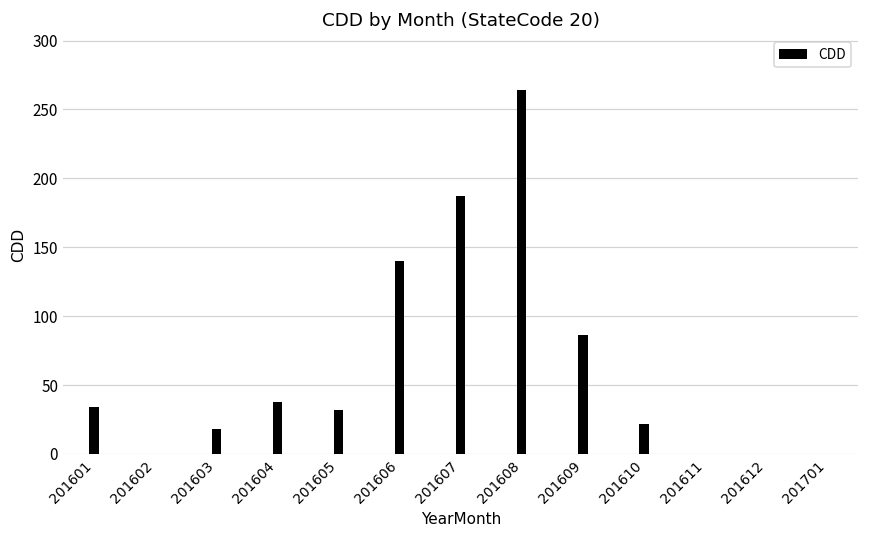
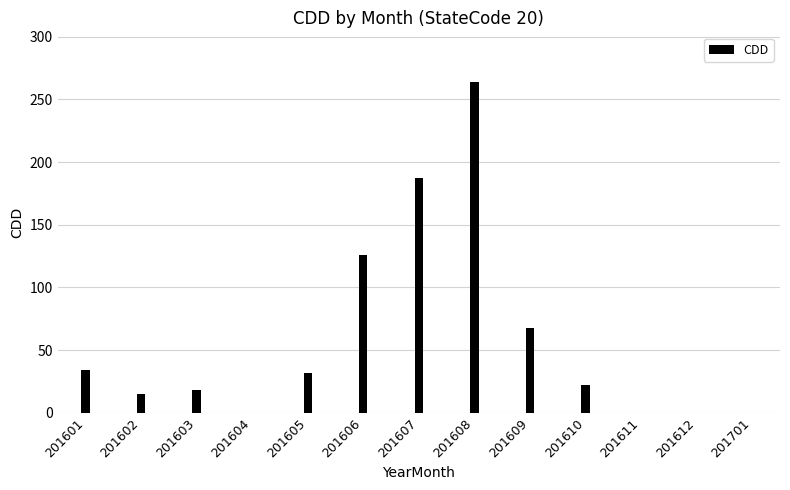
201602: 0 -> 15
201604: 38 -> 0
201606: 140 -> 126
201609: 86 -> 68
